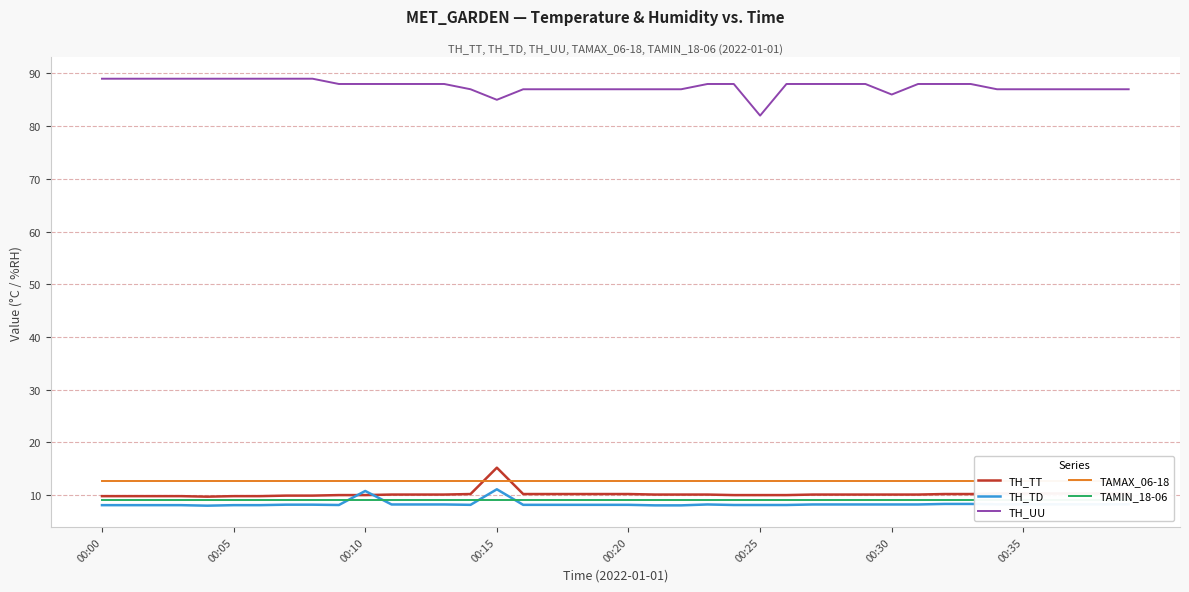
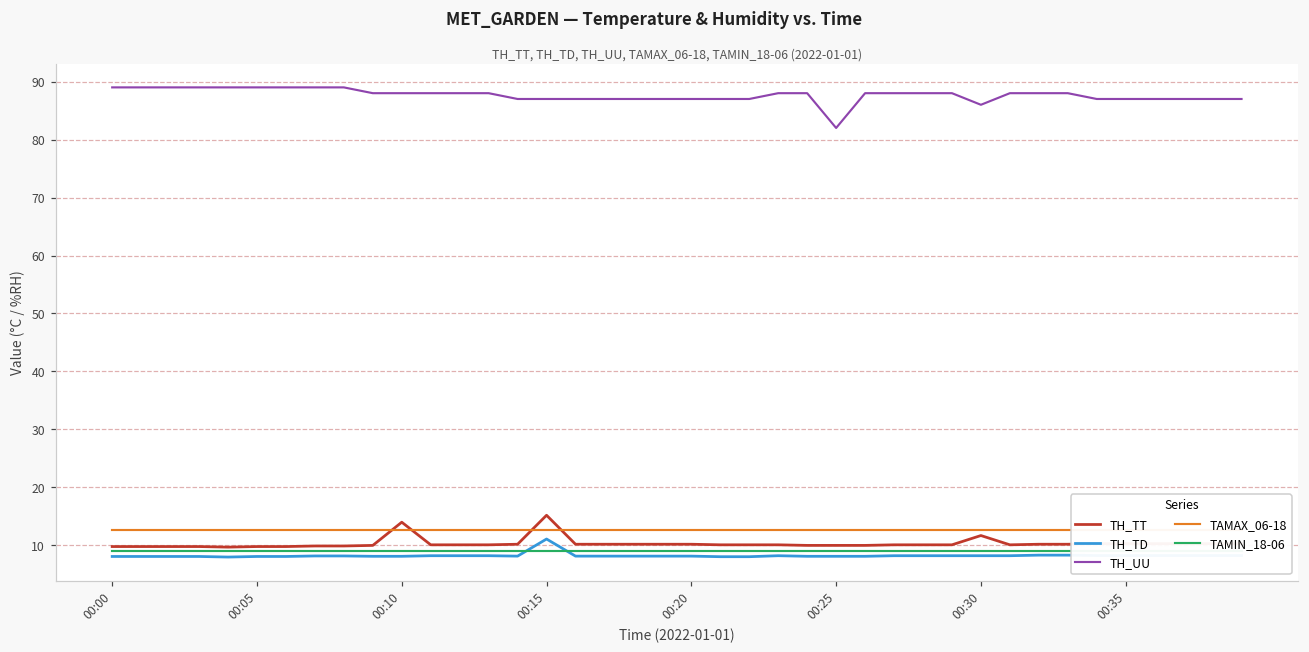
TH_TT, 00:10: 10 -> 14
TH_TD, 00:10: 11 -> 8
TH_UU, 00:15: 85 -> 87
TH_TT, 00:30: 10 -> 12
